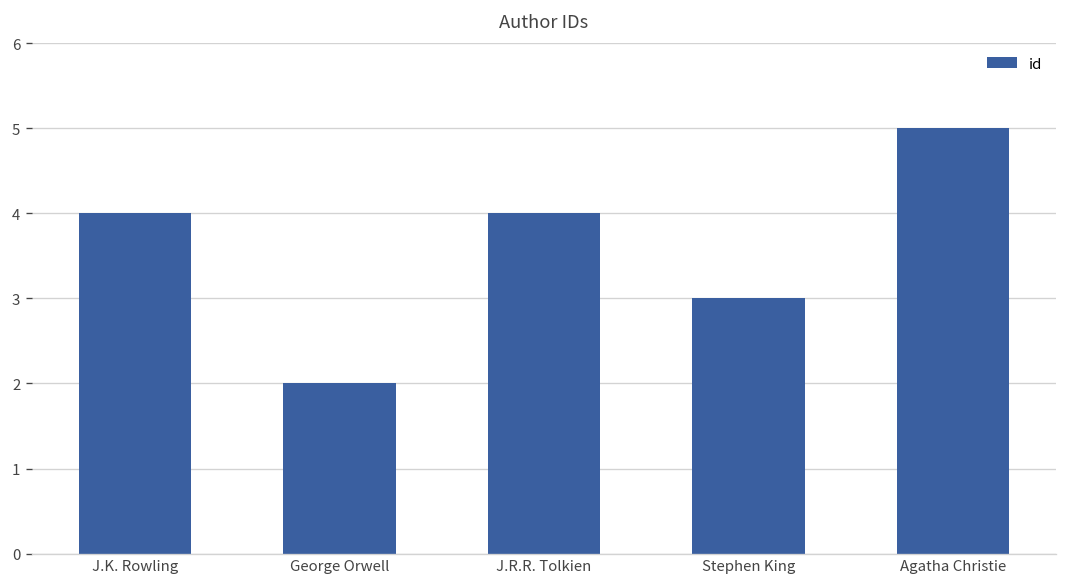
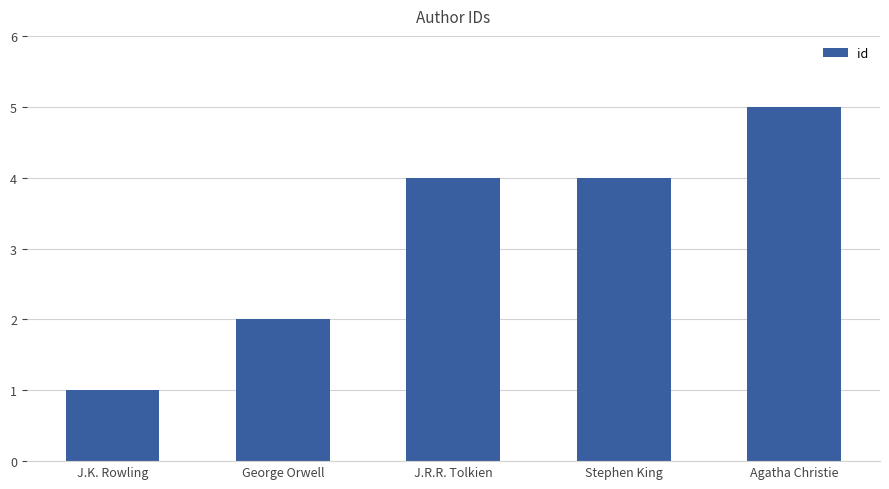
J.K. Rowling: 4 -> 1
Stephen King: 3 -> 4
